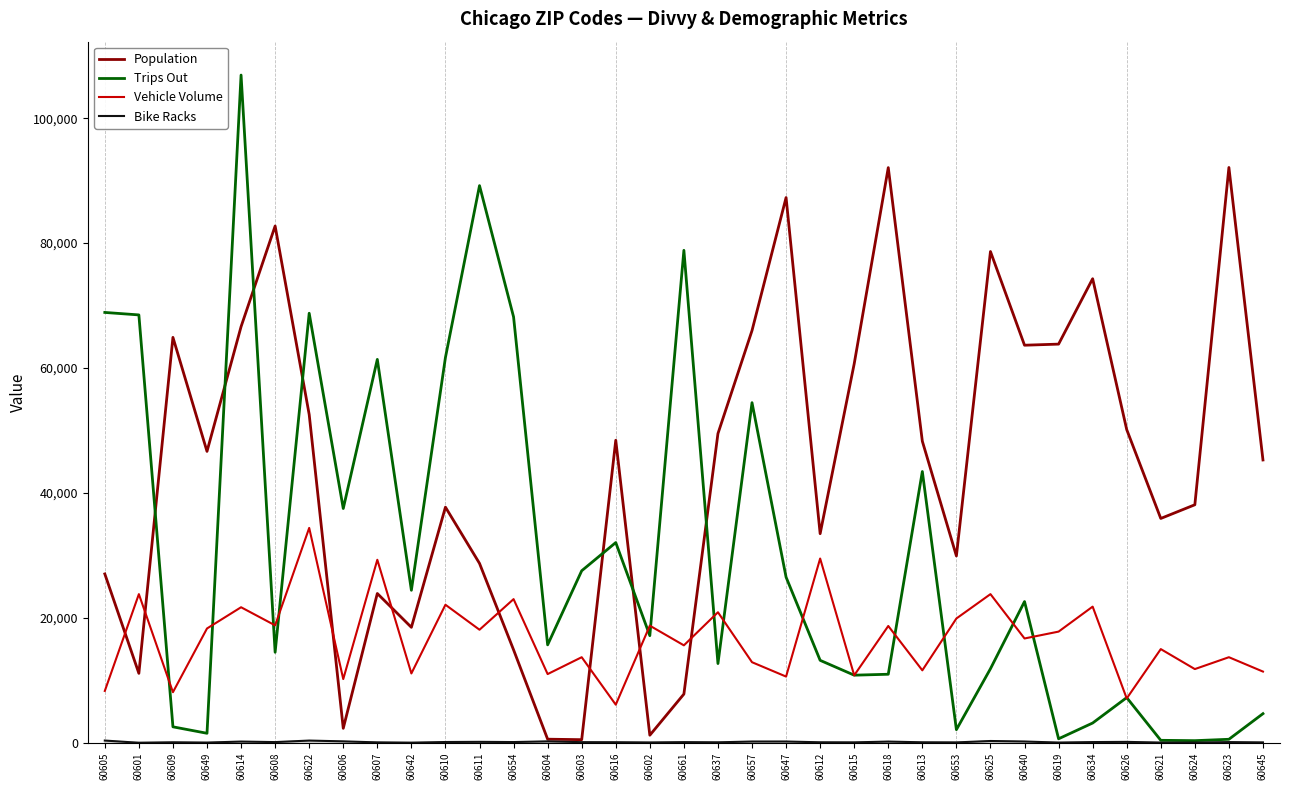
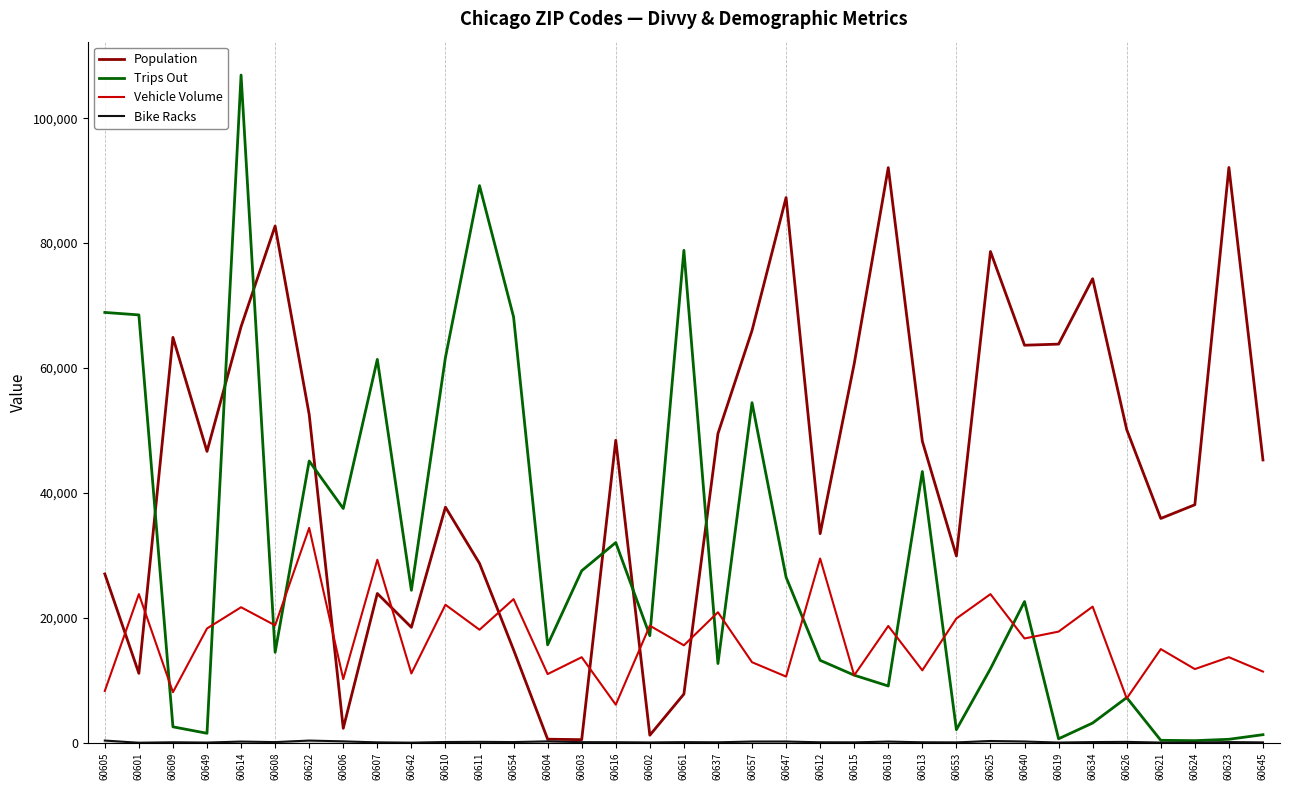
Trips Out, 60622: 69,000 -> 45,000
Trips Out, 60618: 11,000 -> 9,000
Trips Out, 60645: 5,000 -> 1,000
